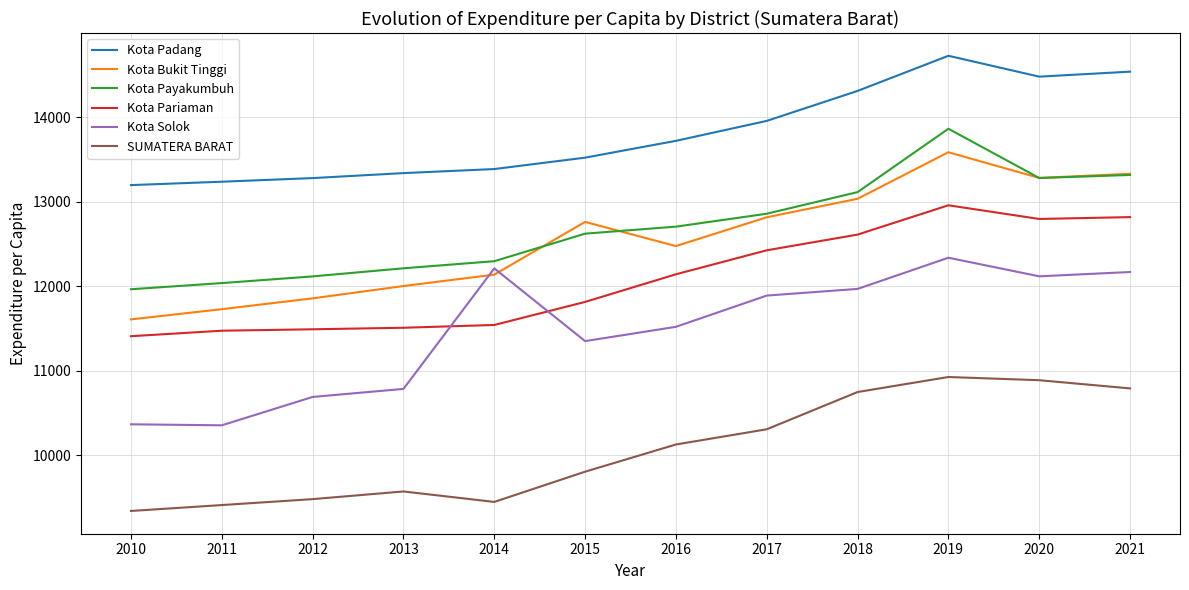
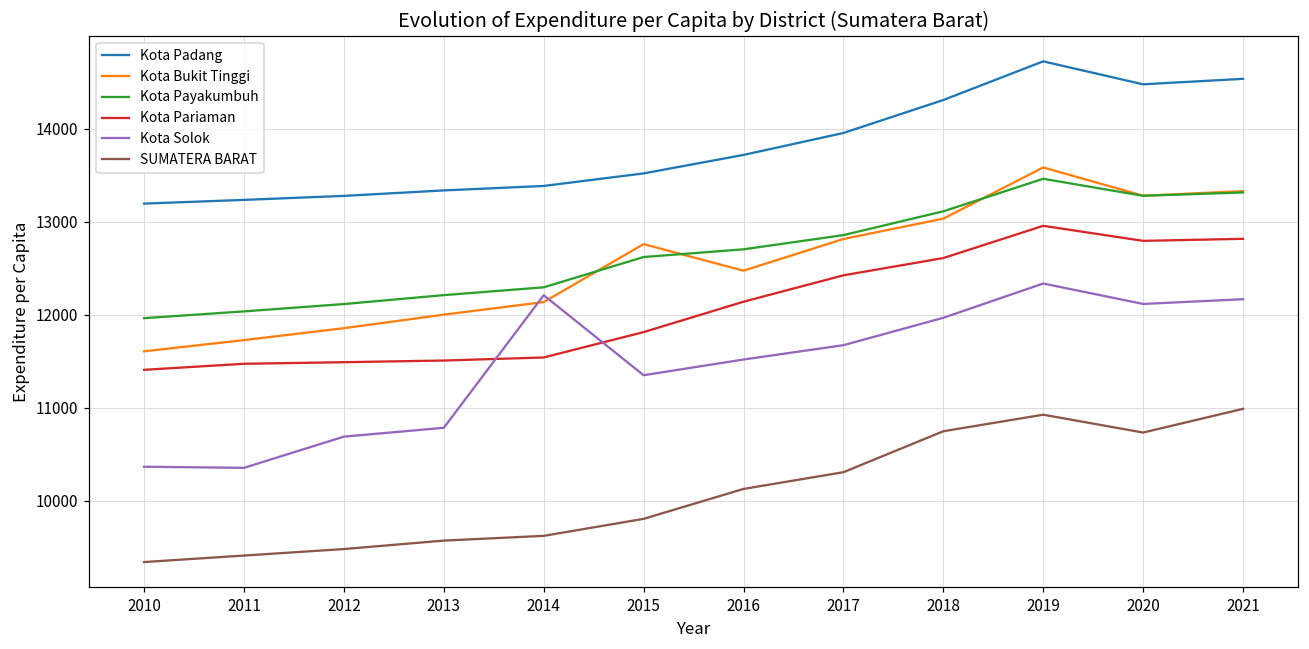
SUMATERA BARAT, 2014: 9400 -> 9600
Kota Solok, 2017: 11900 -> 11700
Kota Payakumbuh, 2019: 13900 -> 13500
SUMATERA BARAT, 2020: 10900 -> 10700
SUMATERA BARAT, 2021: 10800 -> 11000
